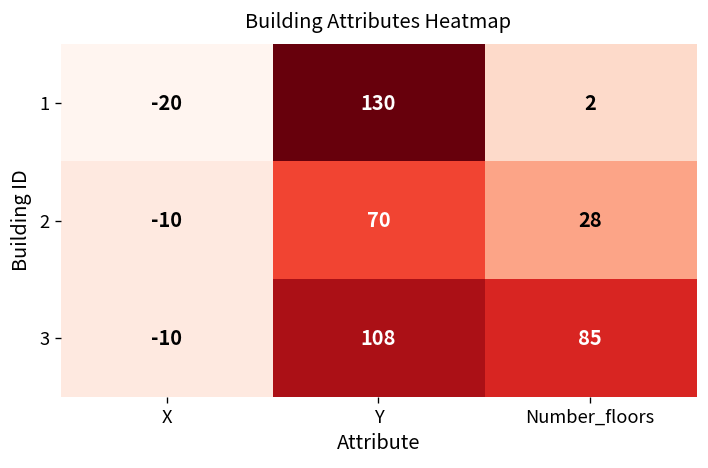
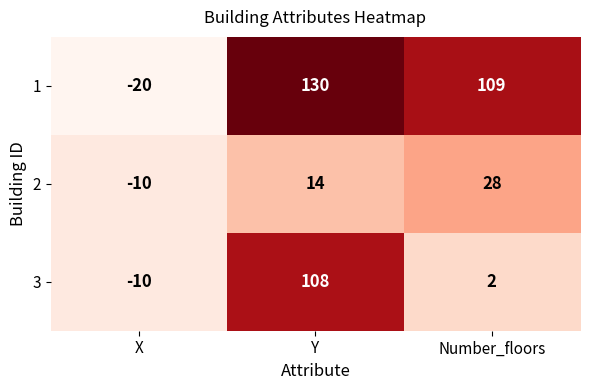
1, Number_floors: 2 -> 109
2, Y: 70 -> 14
3, Number_floors: 85 -> 2
